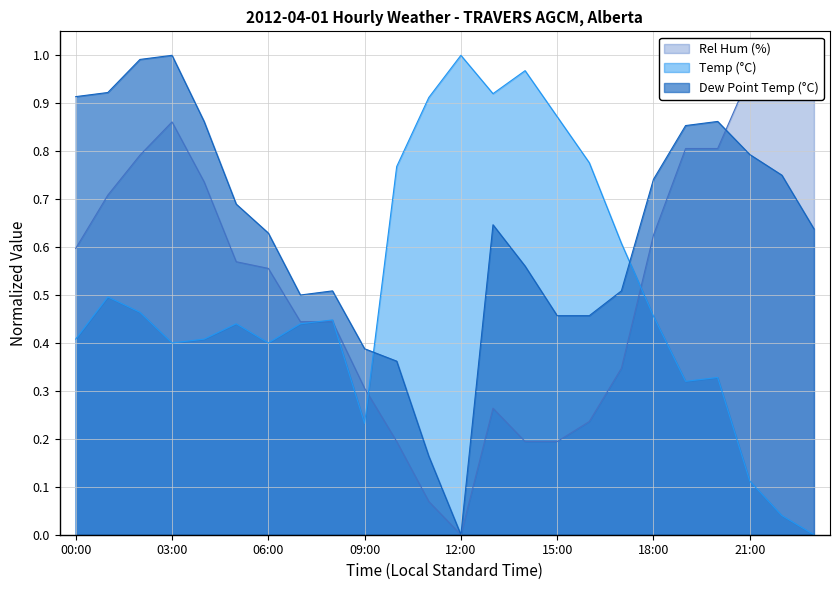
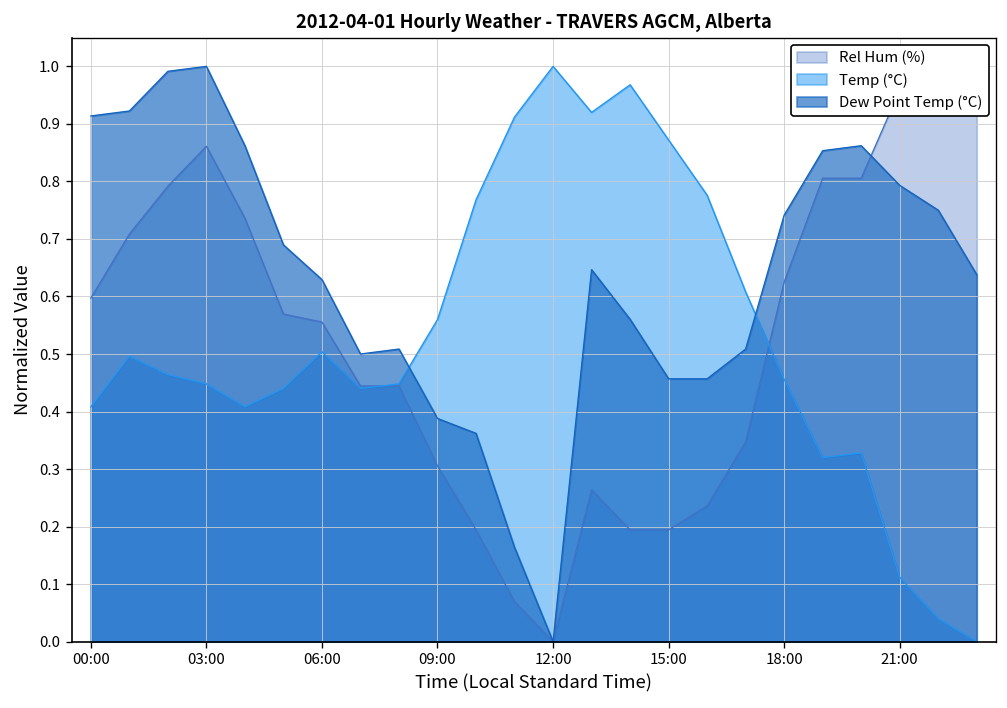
Temp (°C), 03:00: 0.40 -> 0.45
Temp (°C), 06:00: 0.40 -> 0.50
Temp (°C), 09:00: 0.23 -> 0.56
